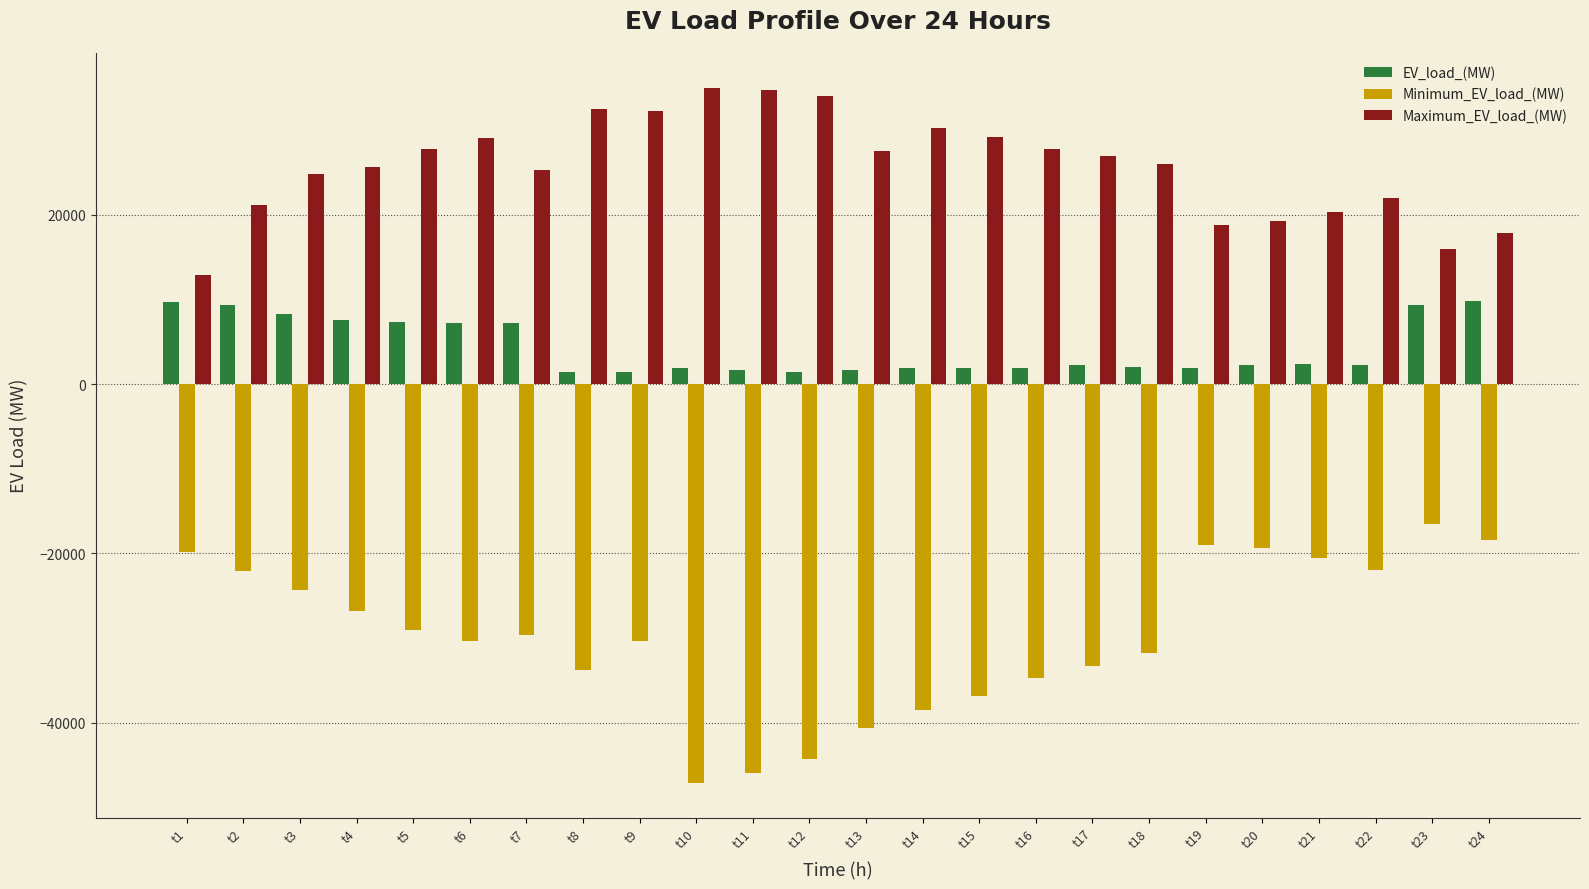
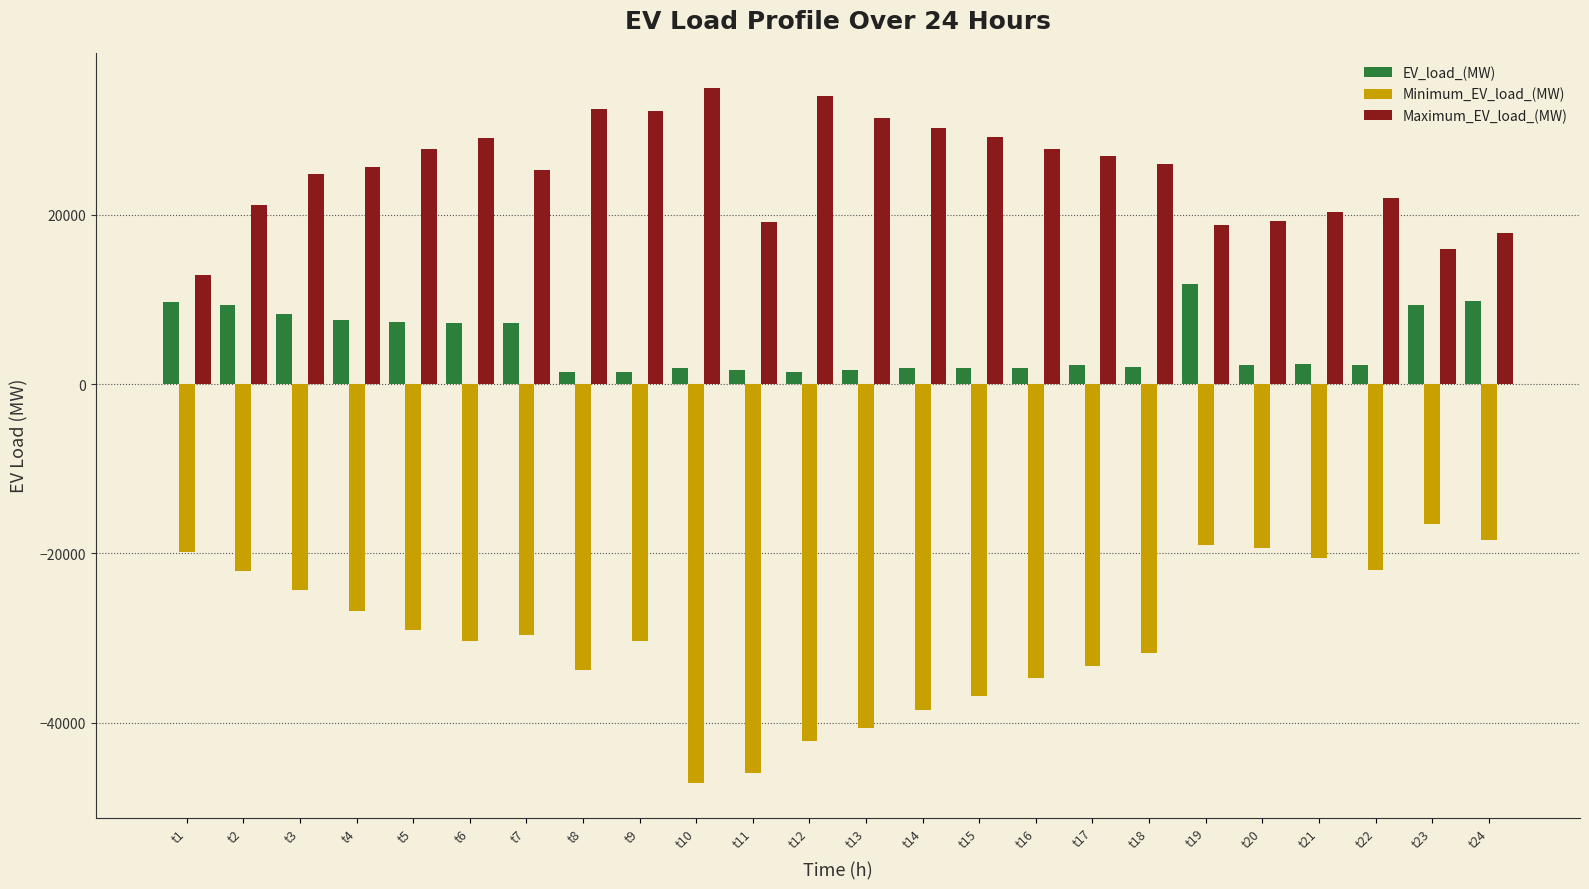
Maximum_EV_load_(MW), t11: 35000 -> 19000
Minimum_EV_load_(MW), t12: -44000 -> -42000
Maximum_EV_load_(MW), t13: 27000 -> 31000
EV_load_(MW), t19: 2000 -> 12000
